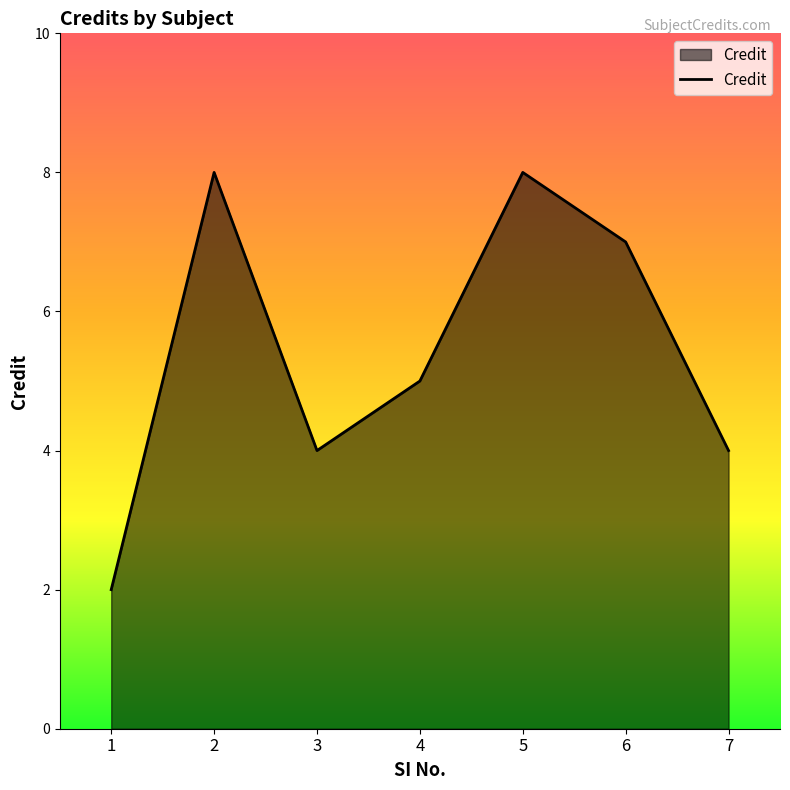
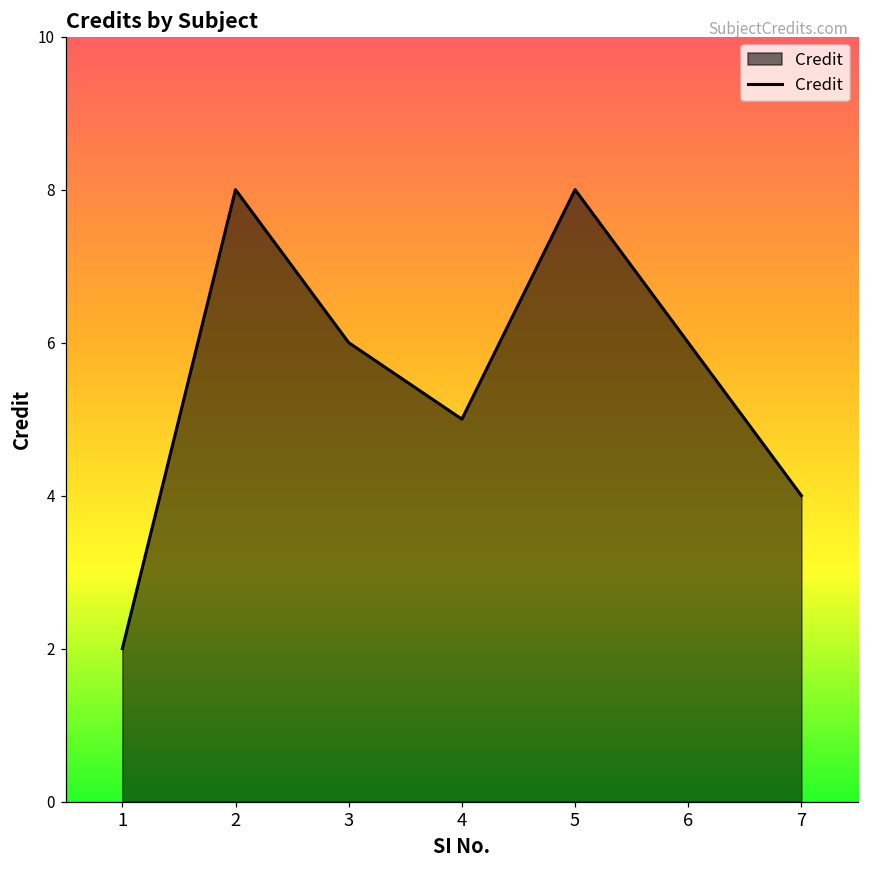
3: 4 -> 6
6: 7 -> 6
